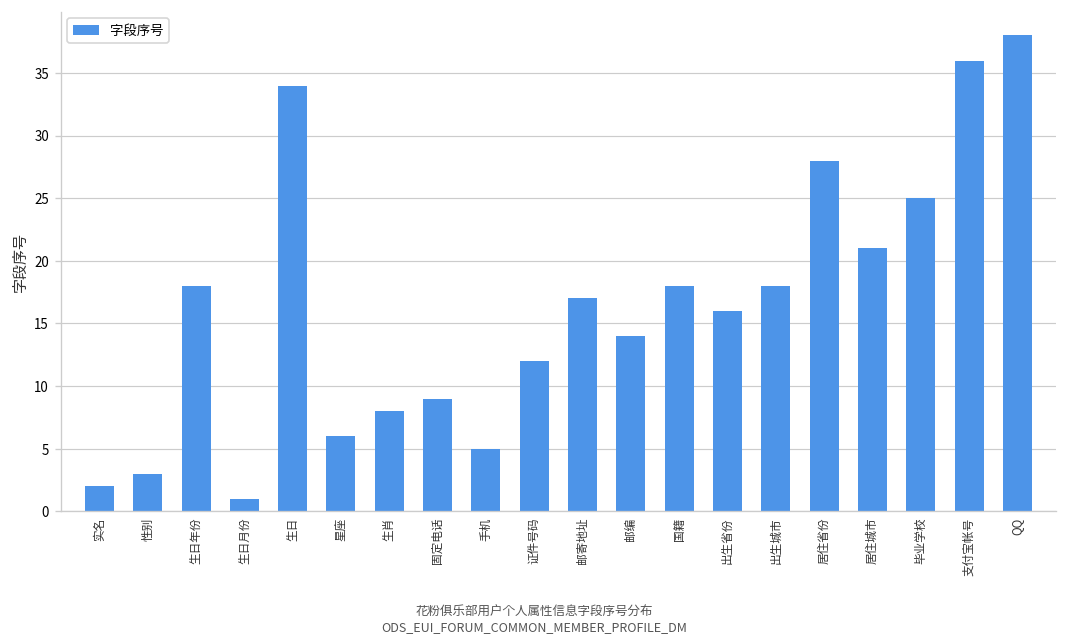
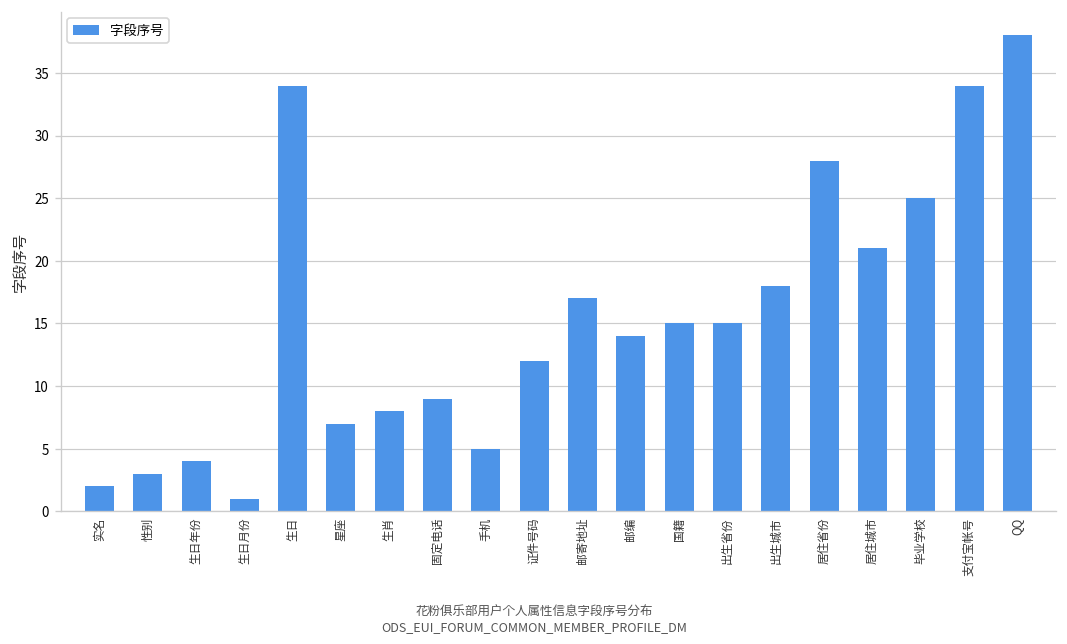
生日年份: 18 -> 4
星座: 6 -> 7
国籍: 18 -> 15
出生省份: 16 -> 15
支付宝帐号: 36 -> 34
